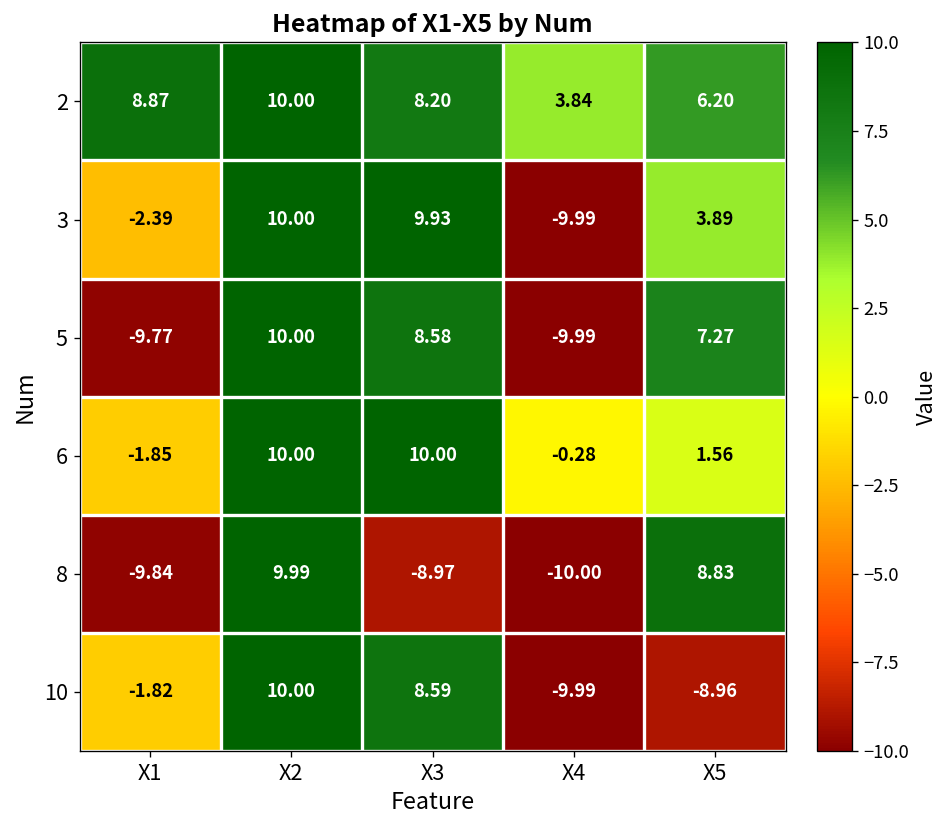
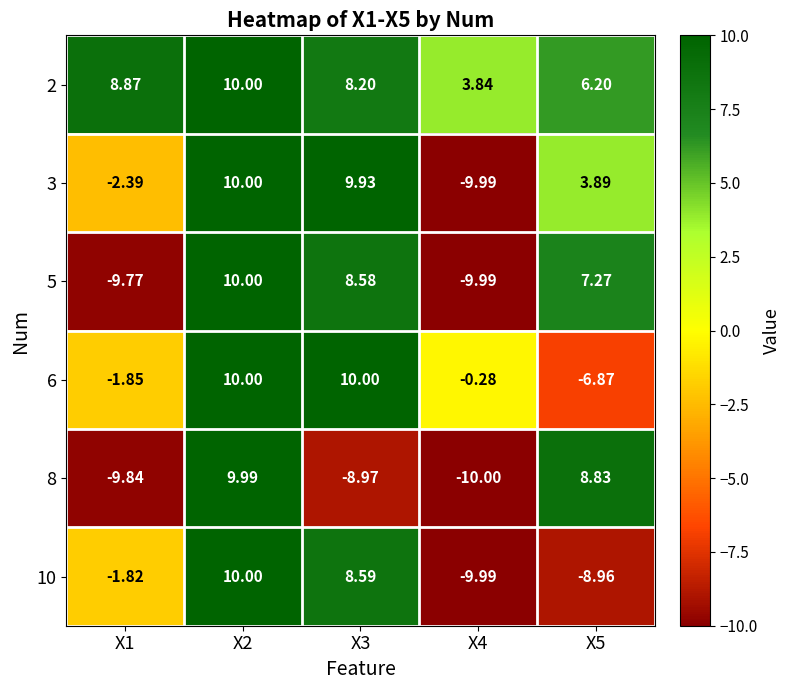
6, X5: 1.56 -> -6.87
